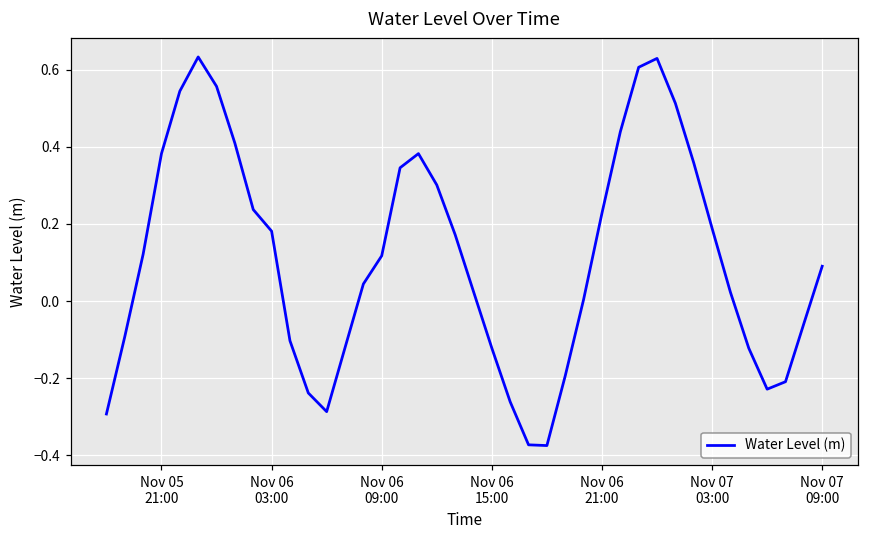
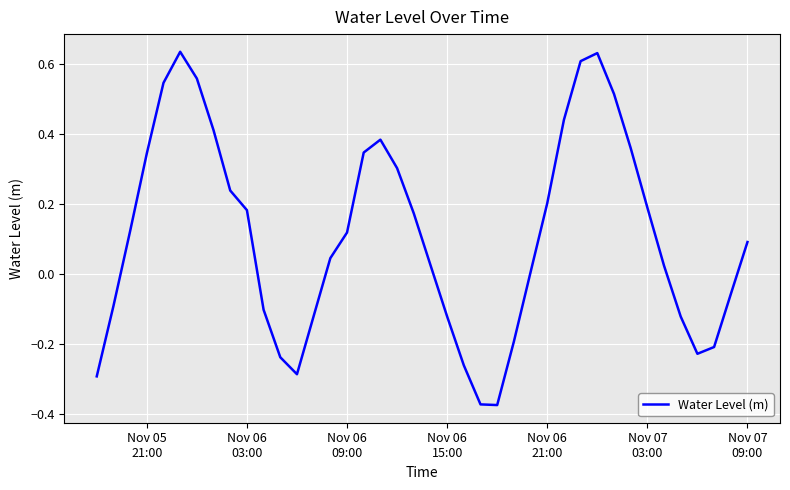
Nov 05 21:00: 0.38 -> 0.34
Nov 06 21:00: 0.23 -> 0.20
